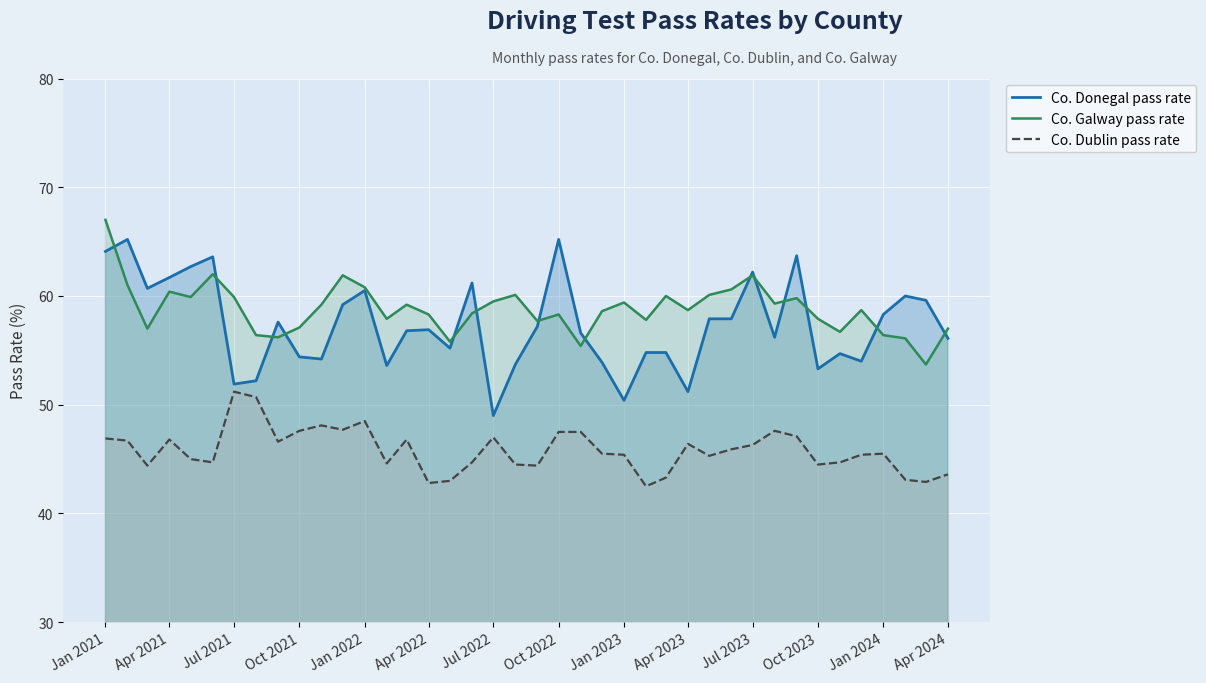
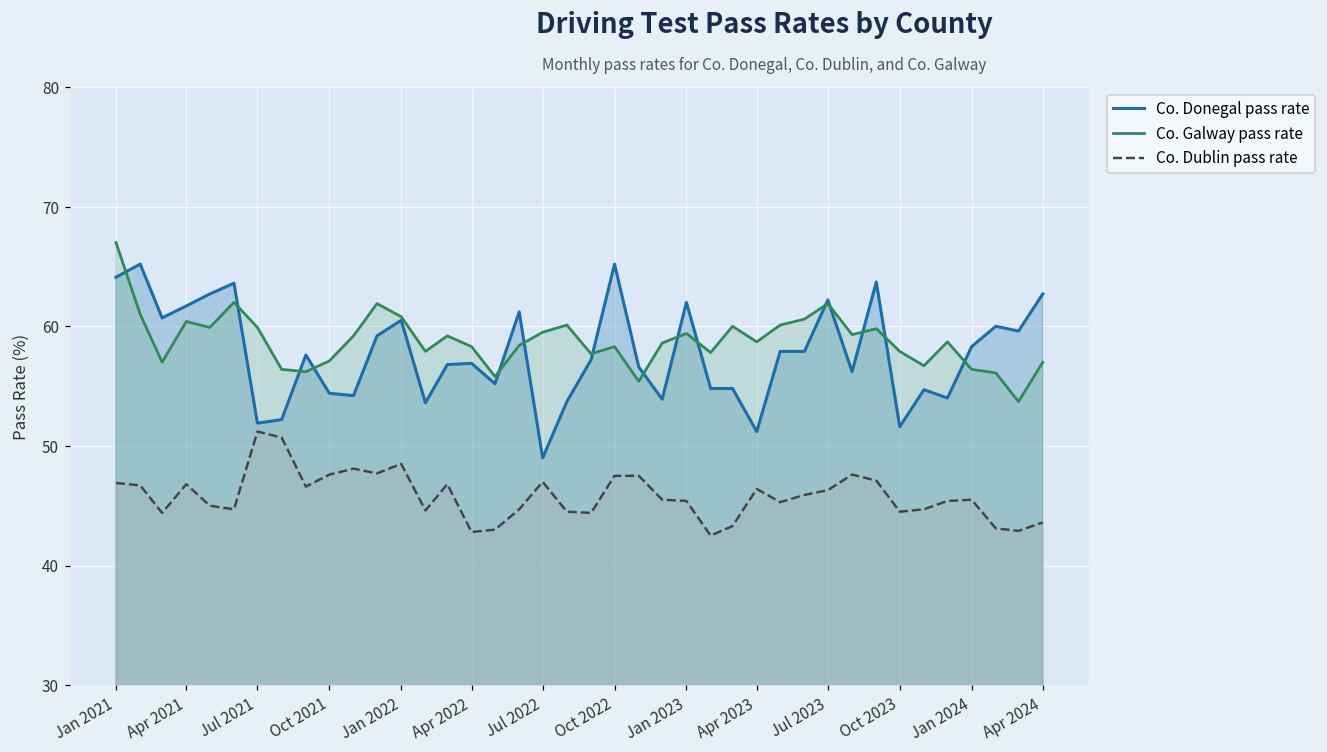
Co. Donegal pass rate, Jan 2023: 50.4 -> 62.0
Co. Donegal pass rate, Oct 2023: 53.3 -> 51.6
Co. Donegal pass rate, Apr 2024: 56.1 -> 62.7
